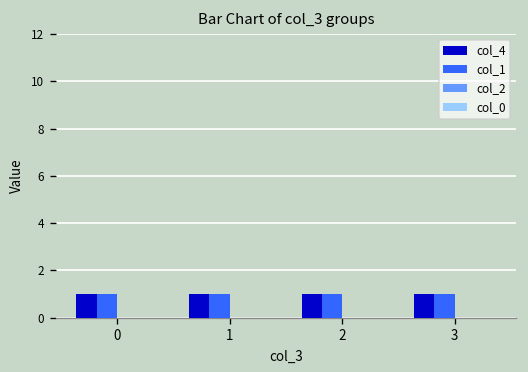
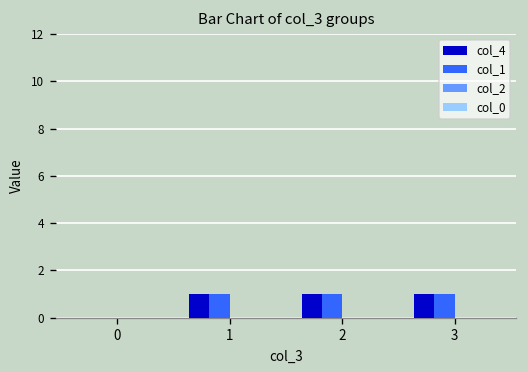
col_4, 0: 1 -> 0
col_1, 0: 1 -> 0
